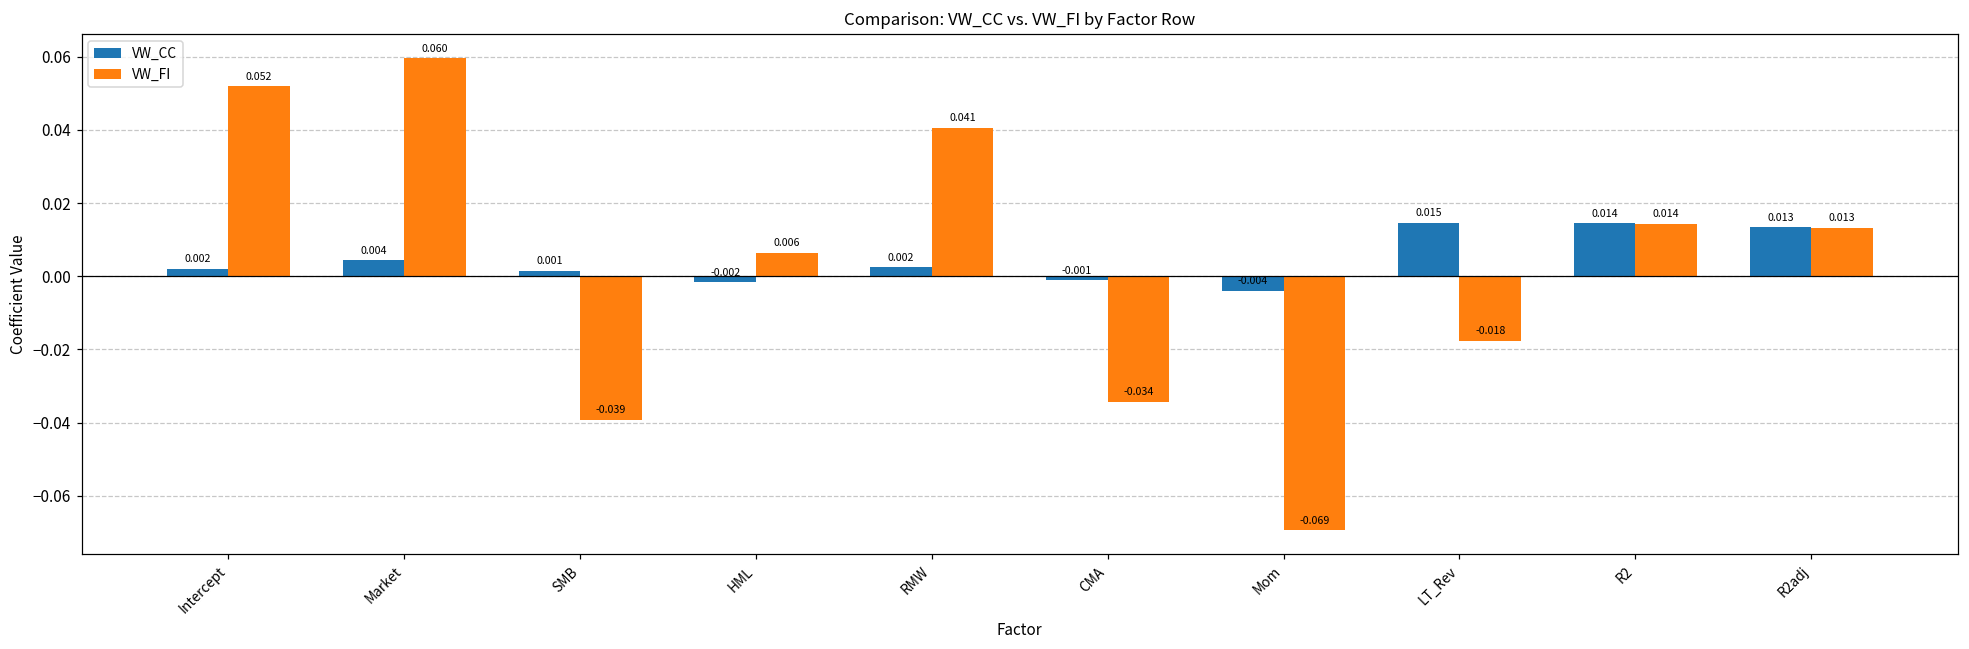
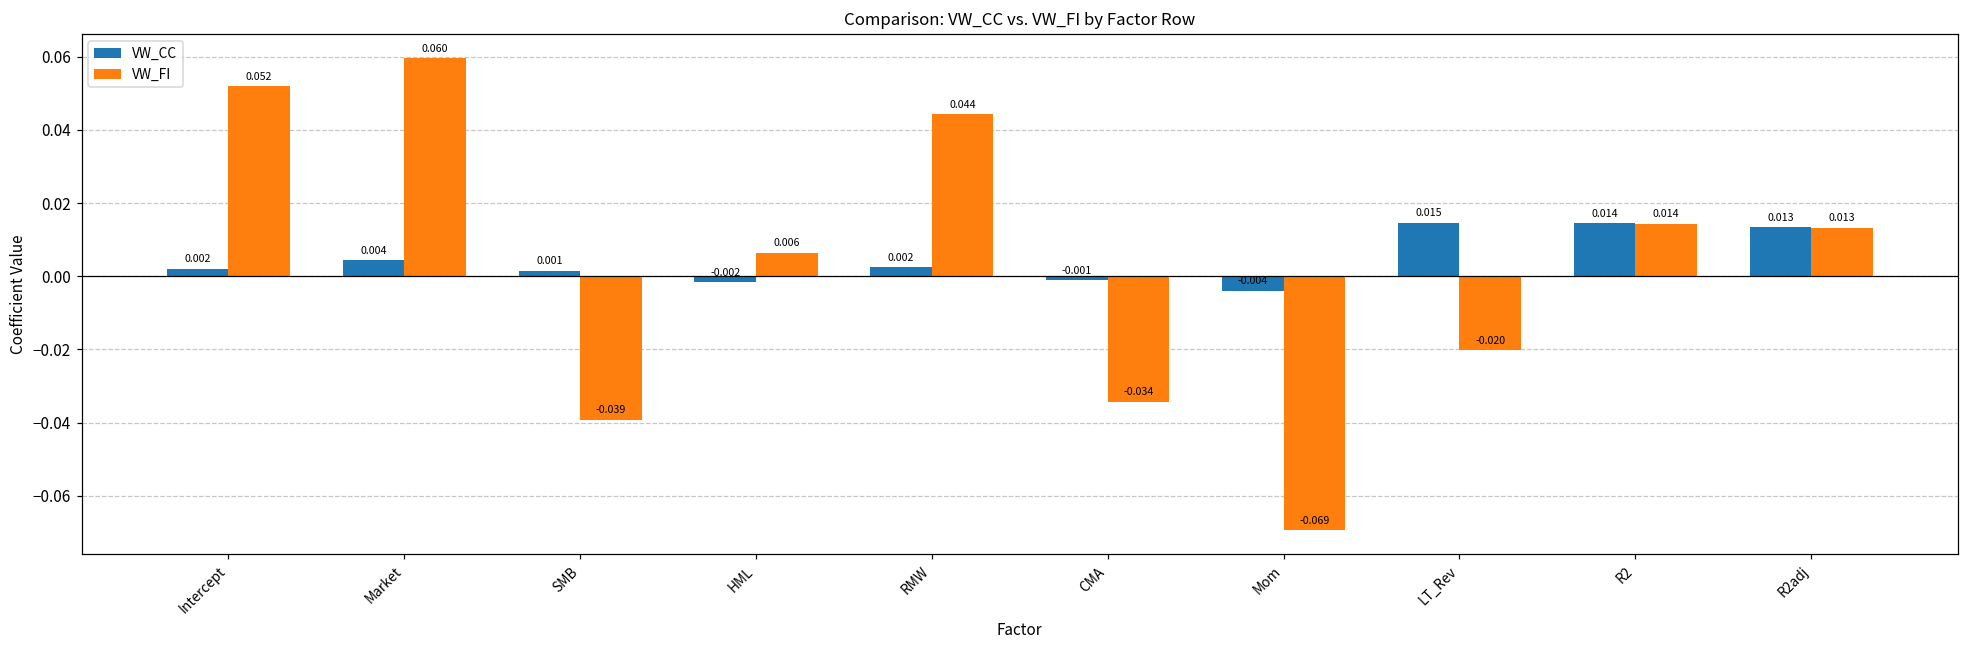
VW_FI, RMW: 0.041 -> 0.044
VW_FI, LT_Rev: -0.018 -> -0.020
